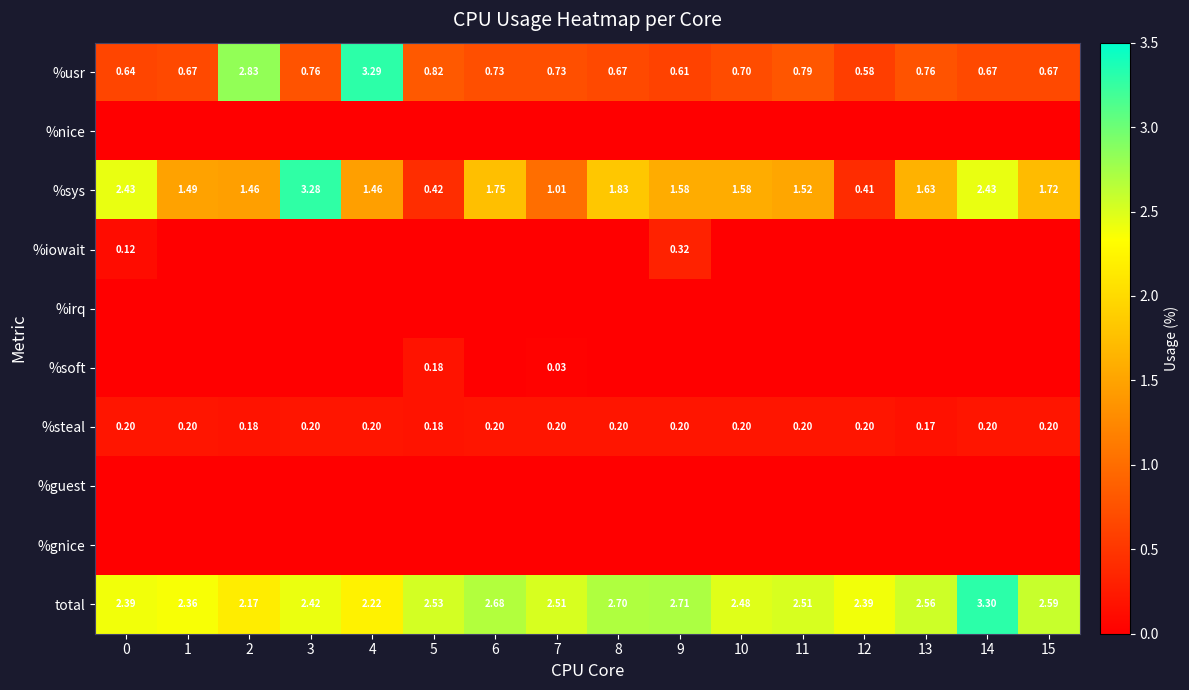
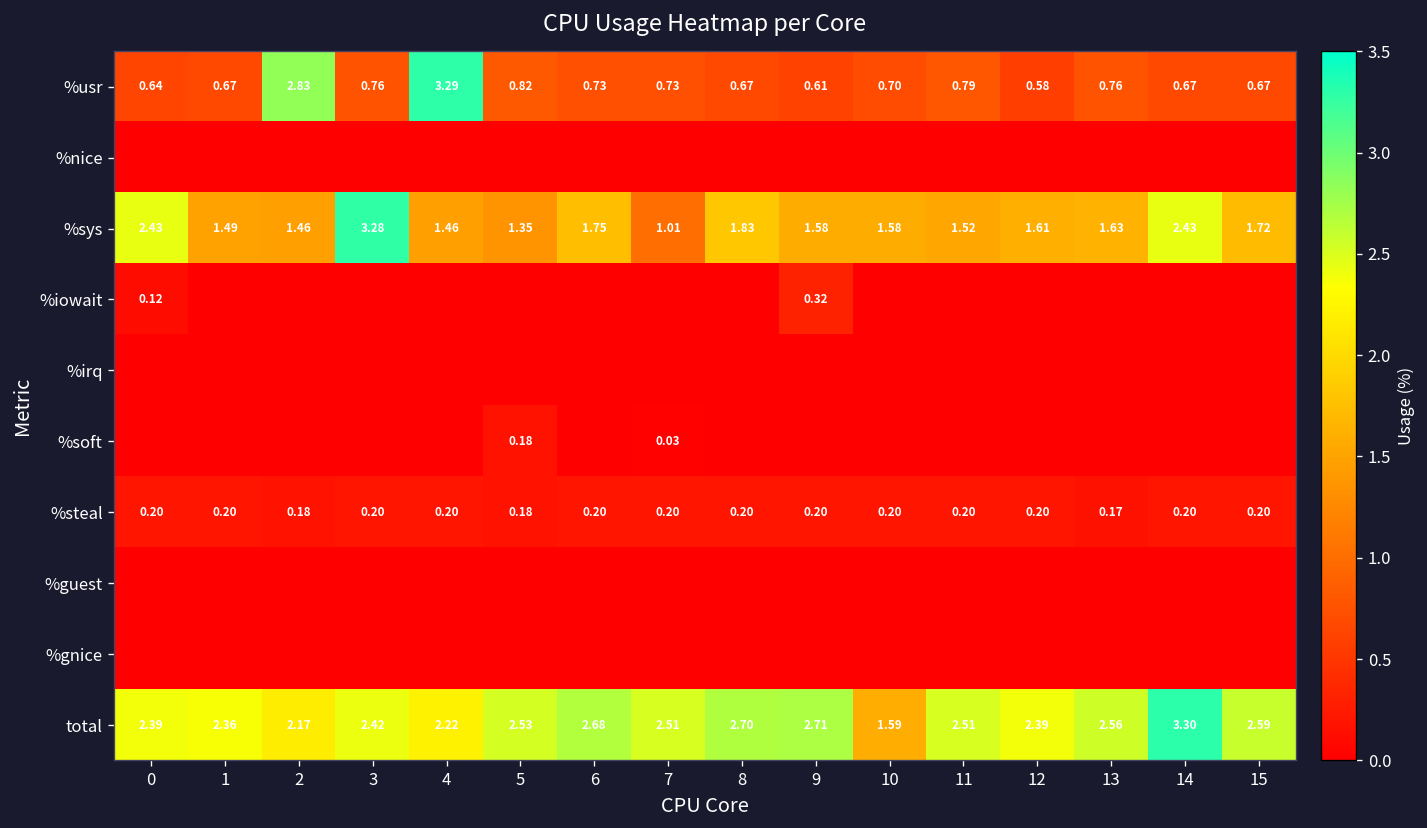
%sys, 5: 0.42 -> 1.35
%sys, 12: 0.41 -> 1.61
total, 10: 2.48 -> 1.59
